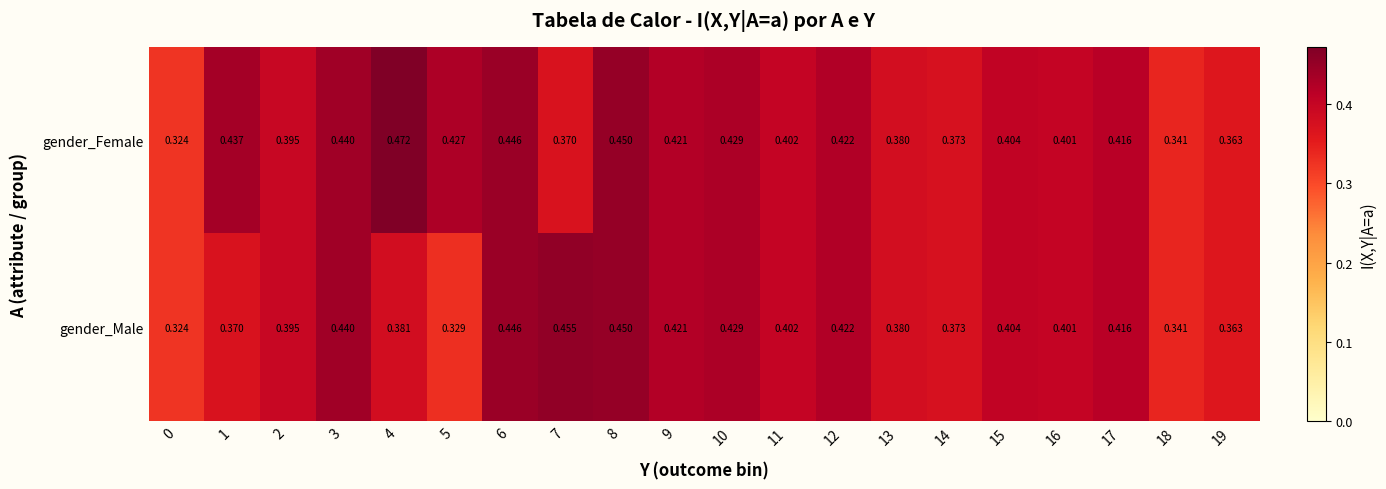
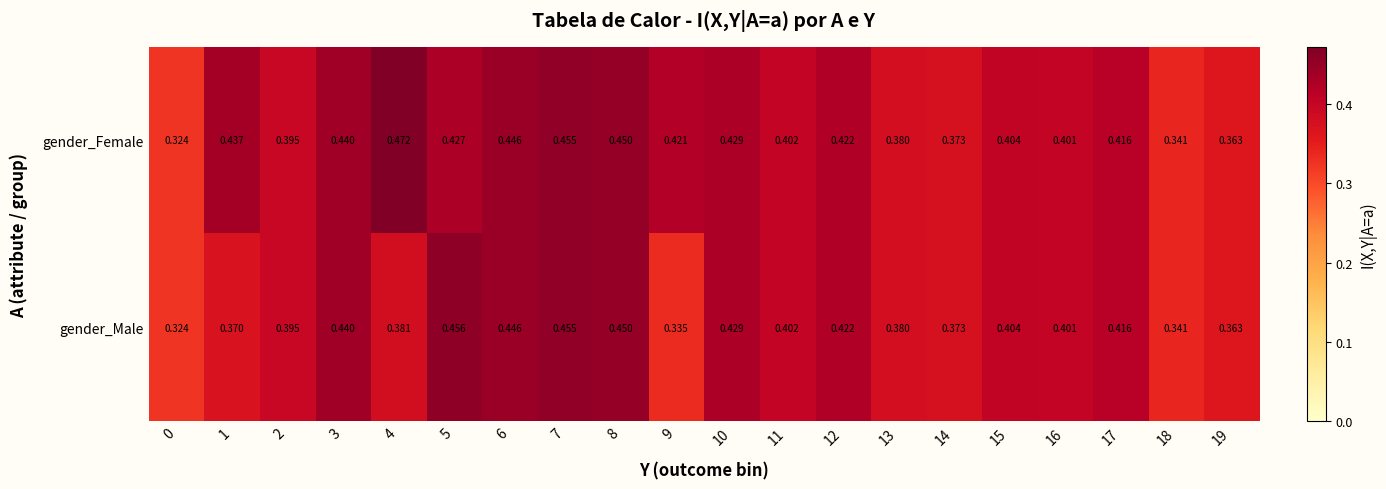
gender_Female, 7: 0.370 -> 0.455
gender_Male, 5: 0.329 -> 0.456
gender_Male, 9: 0.421 -> 0.335
